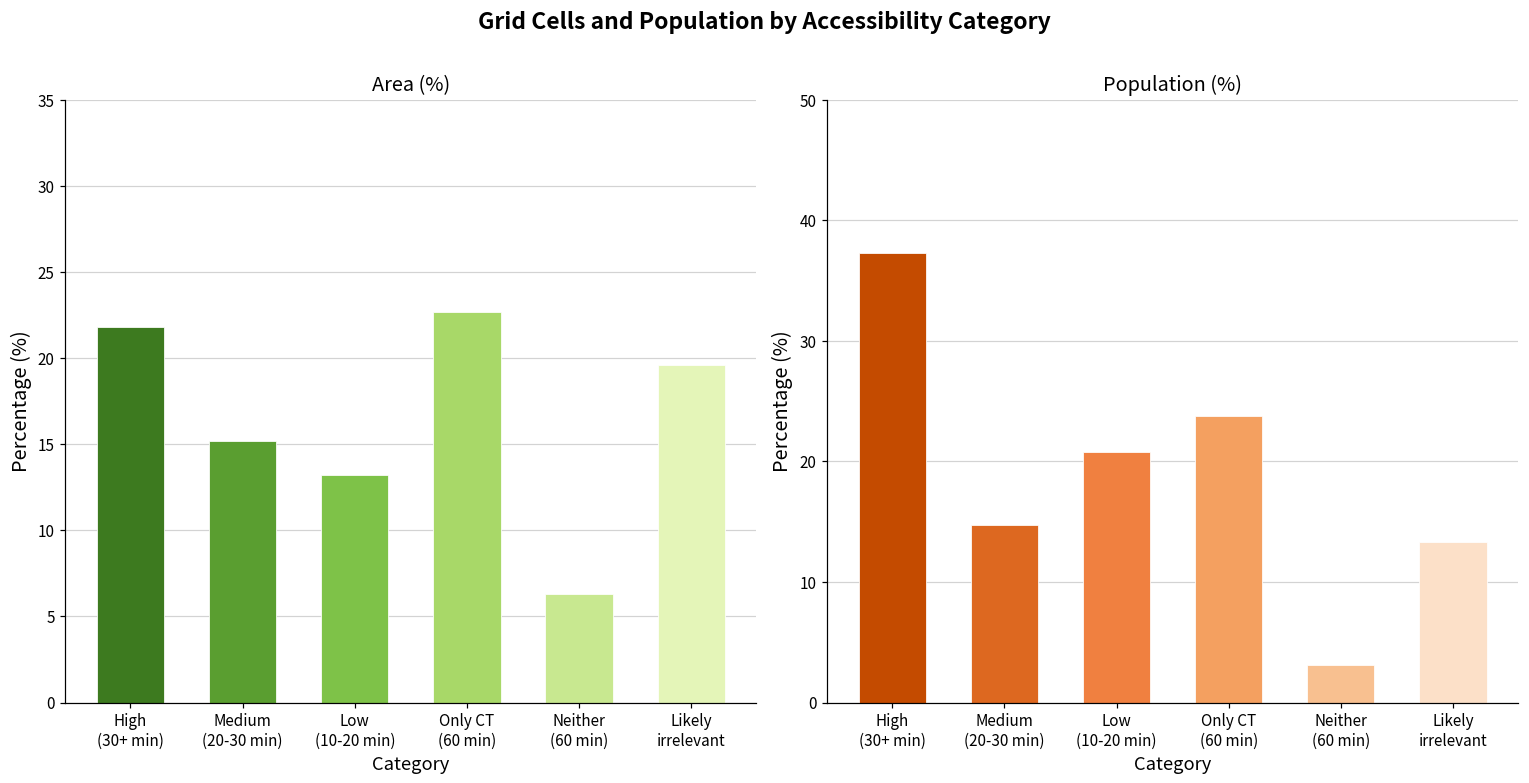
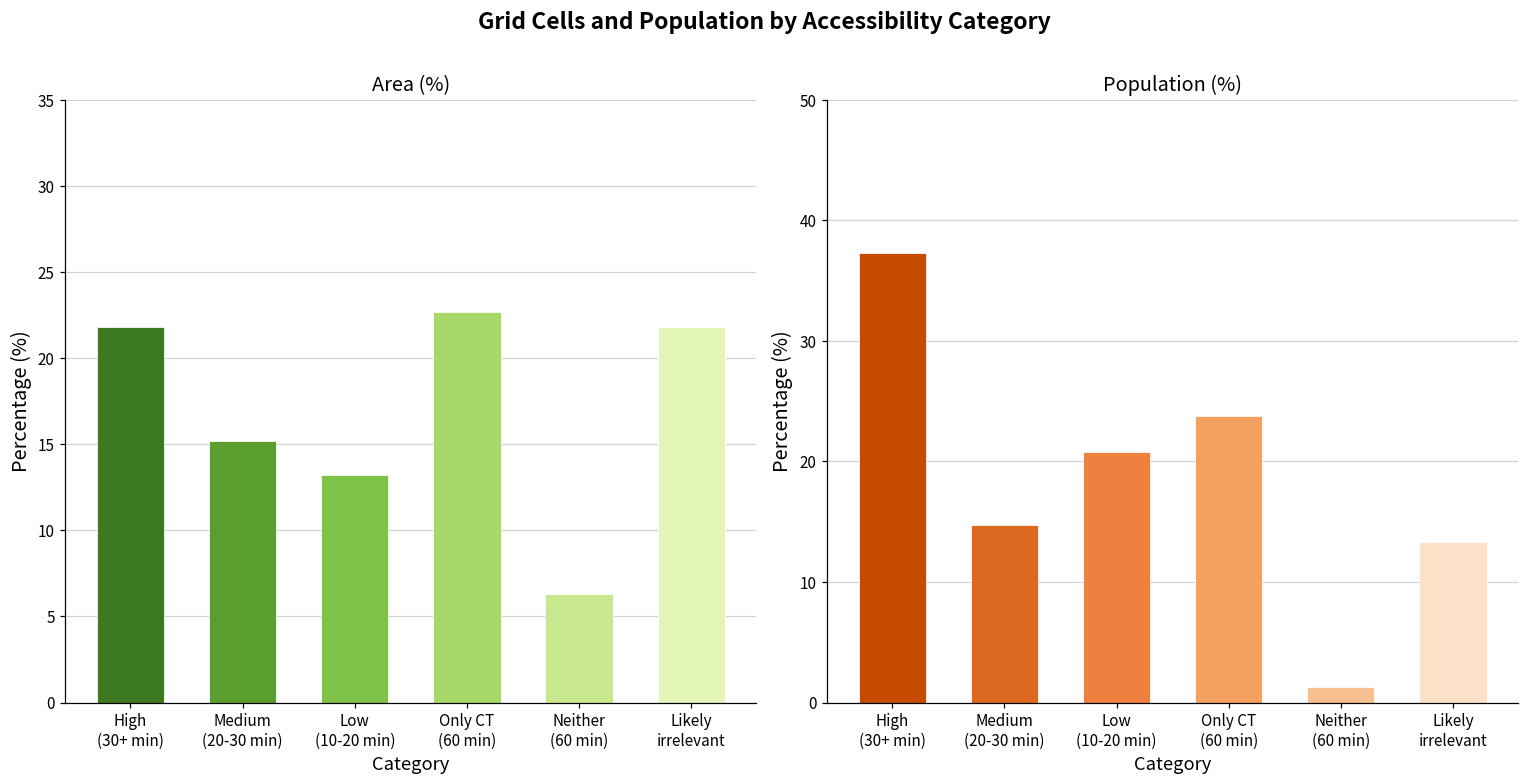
Area (%), Likely irrelevant: 19.6 -> 21.8
Population (%), Neither (60 min): 3.1 -> 1.3
